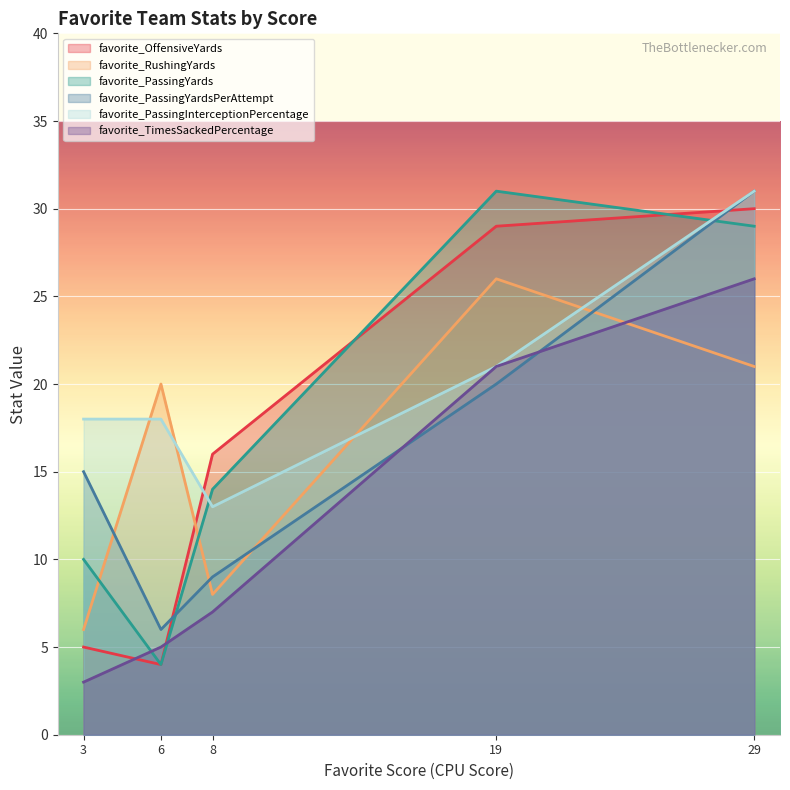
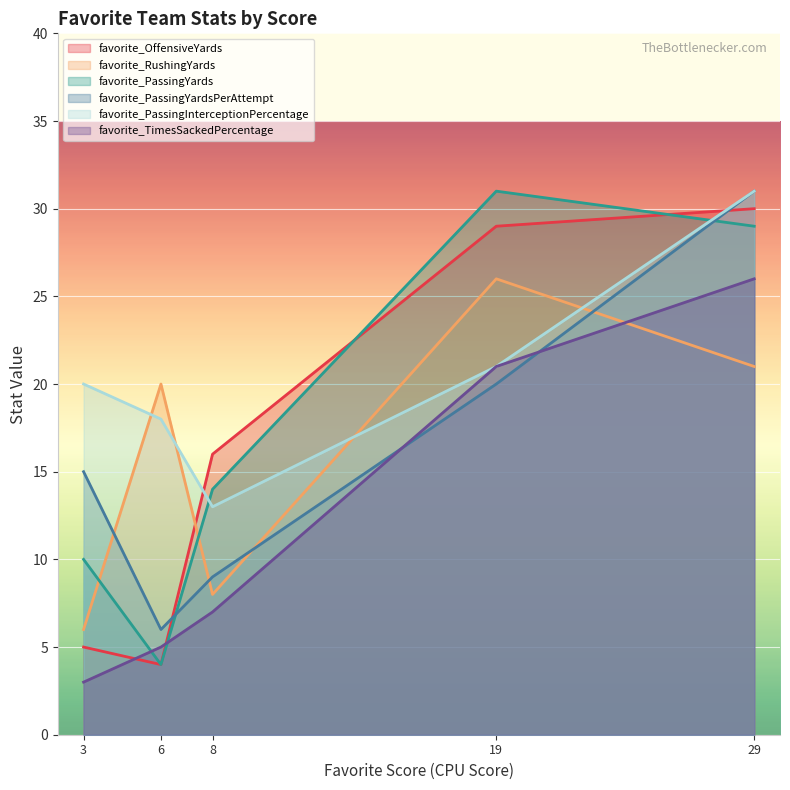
favorite_PassingInterceptionPercentage, 3: 18 -> 20
